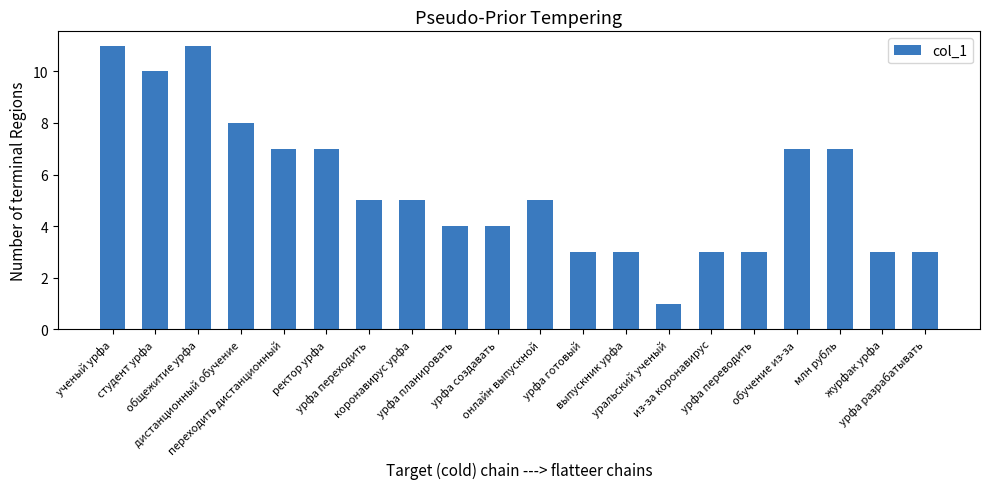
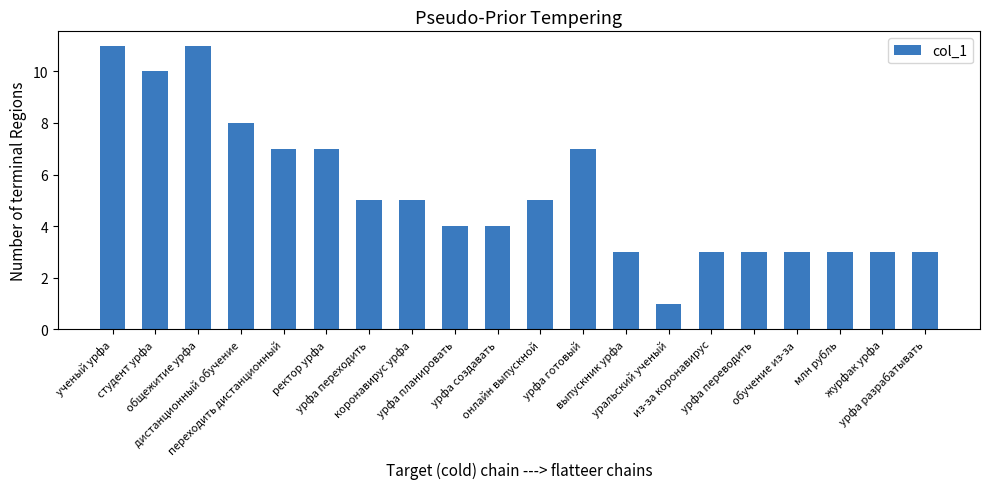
урфа готовый: 3 -> 7
обучение из-за: 7 -> 3
млн рубль: 7 -> 3
